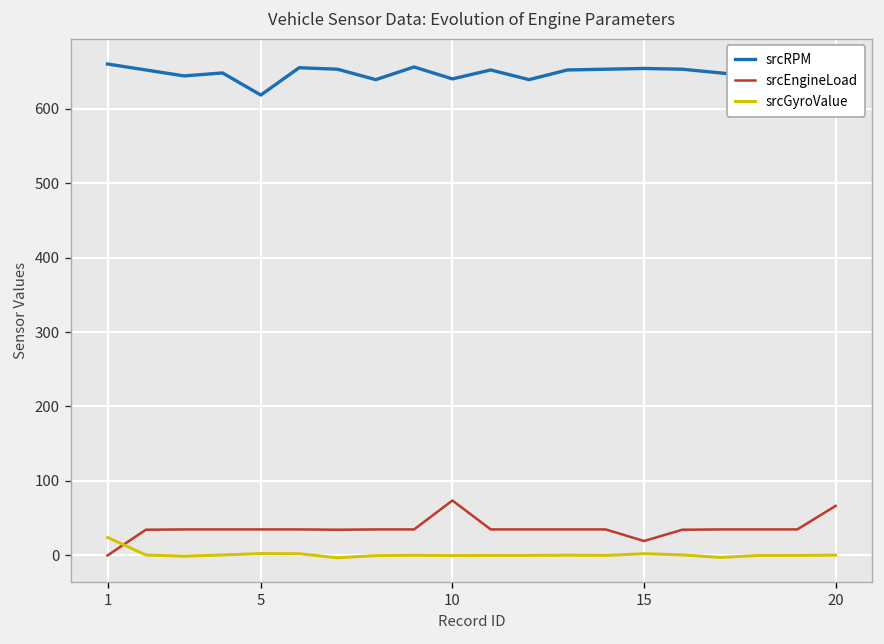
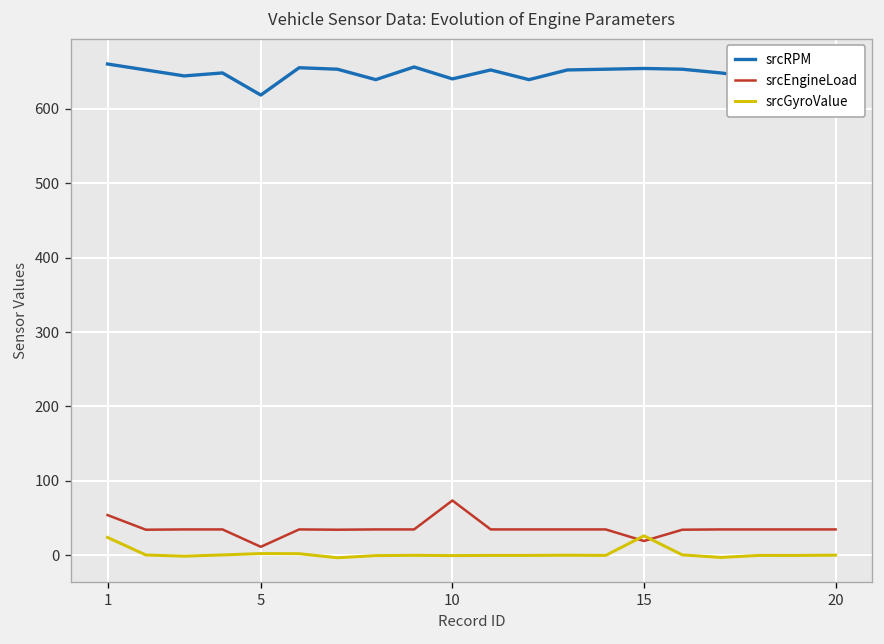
srcEngineLoad, 1: 0 -> 50
srcEngineLoad, 5: 30 -> 10
srcGyroValue, 15: 0 -> 30
srcEngineLoad, 20: 70 -> 30
